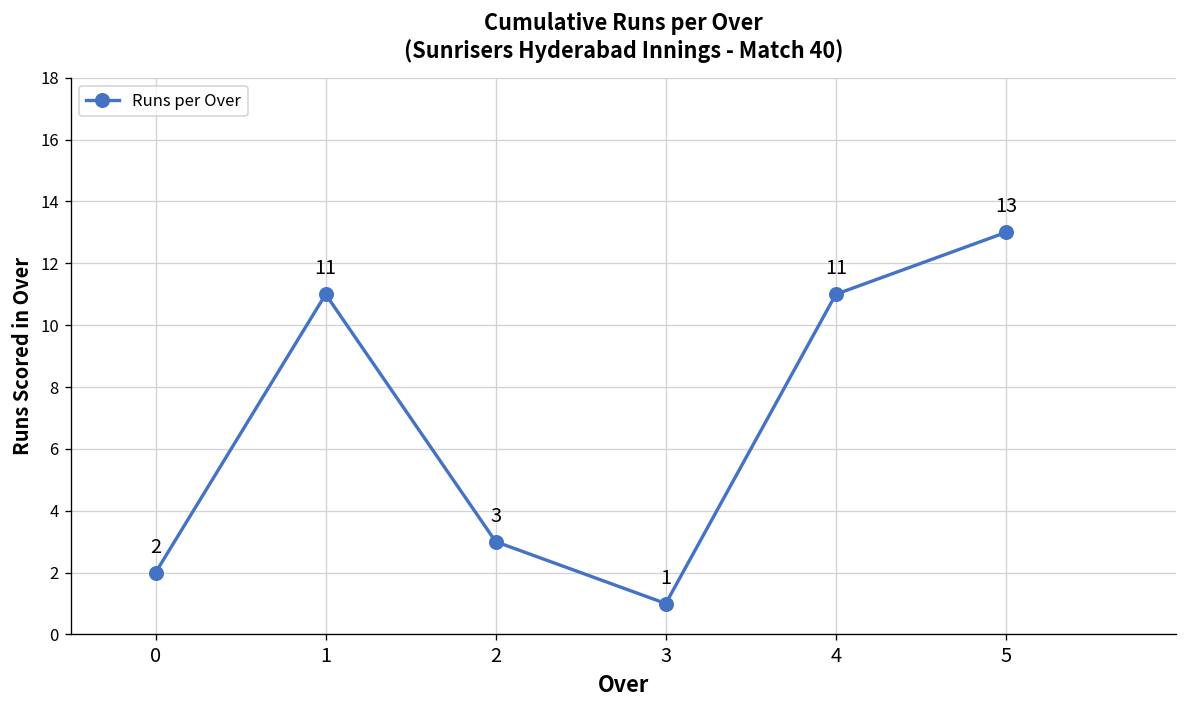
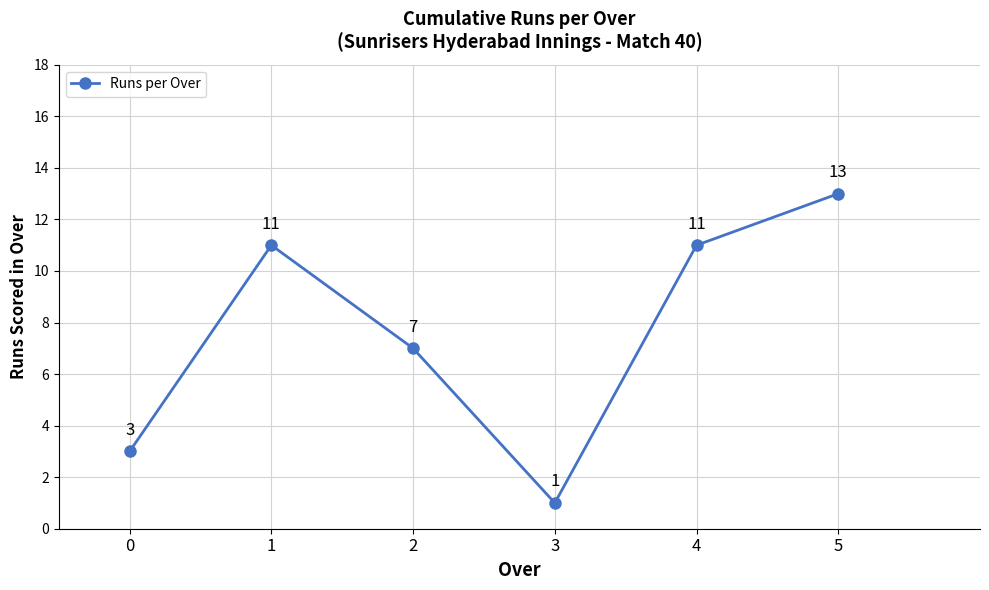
0: 2 -> 3
2: 3 -> 7
